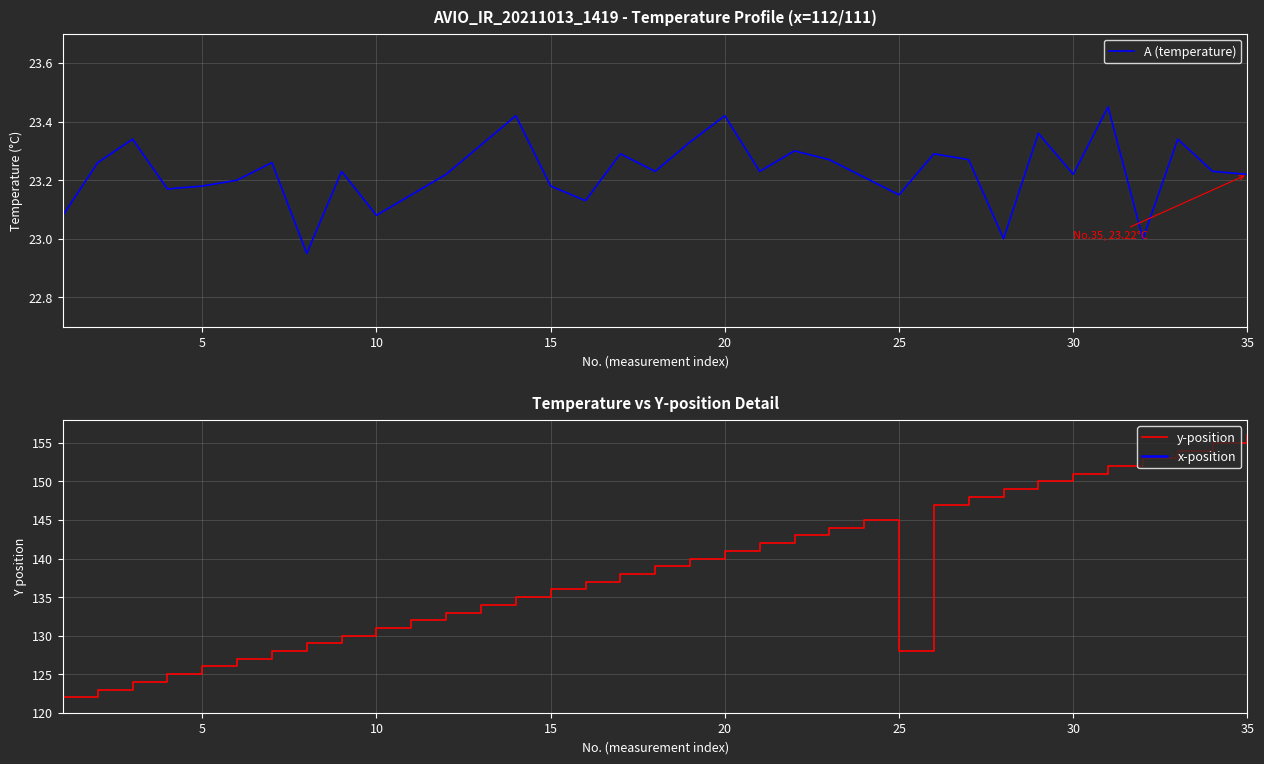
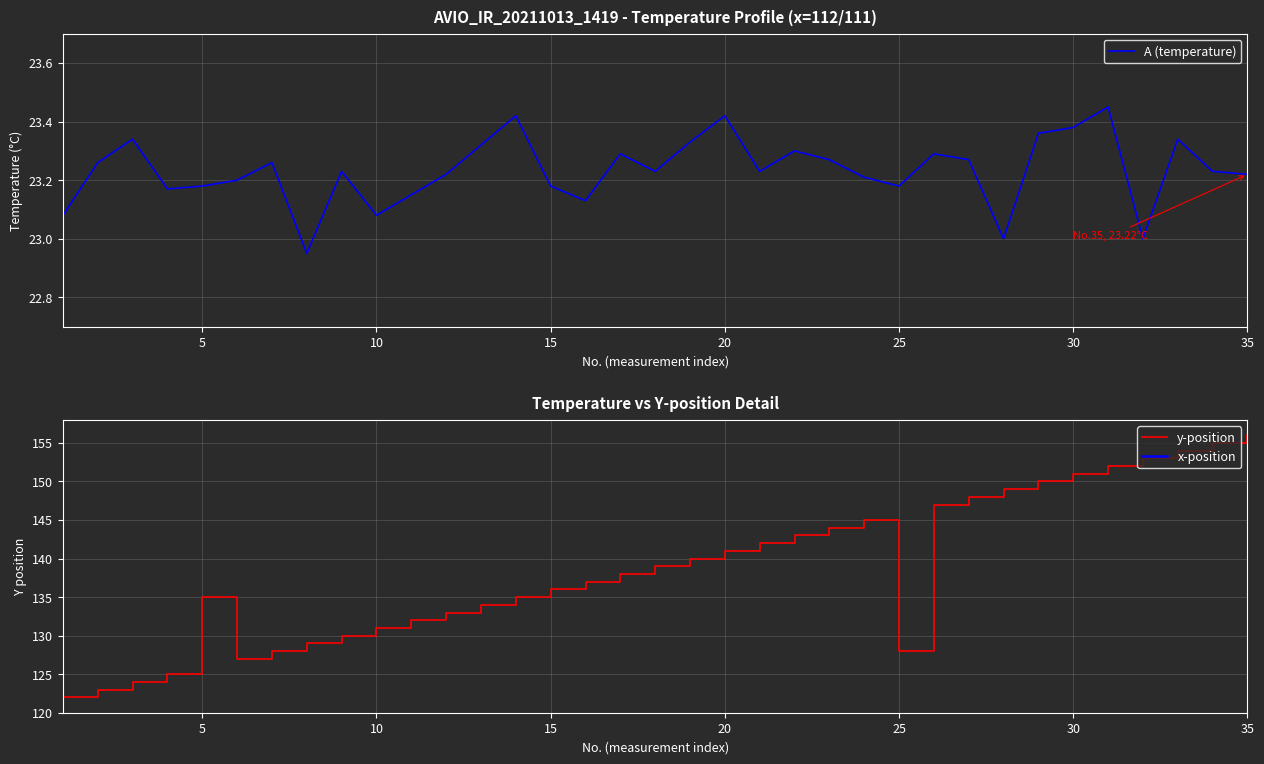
AVIO_IR_20211013_1419 - Temperature Profile (x=112/111), 25: 23.15 -> 23.18
AVIO_IR_20211013_1419 - Temperature Profile (x=112/111), 30: 23.22 -> 23.38
Temperature vs Y-position Detail, y-position, 5: 126 -> 135
